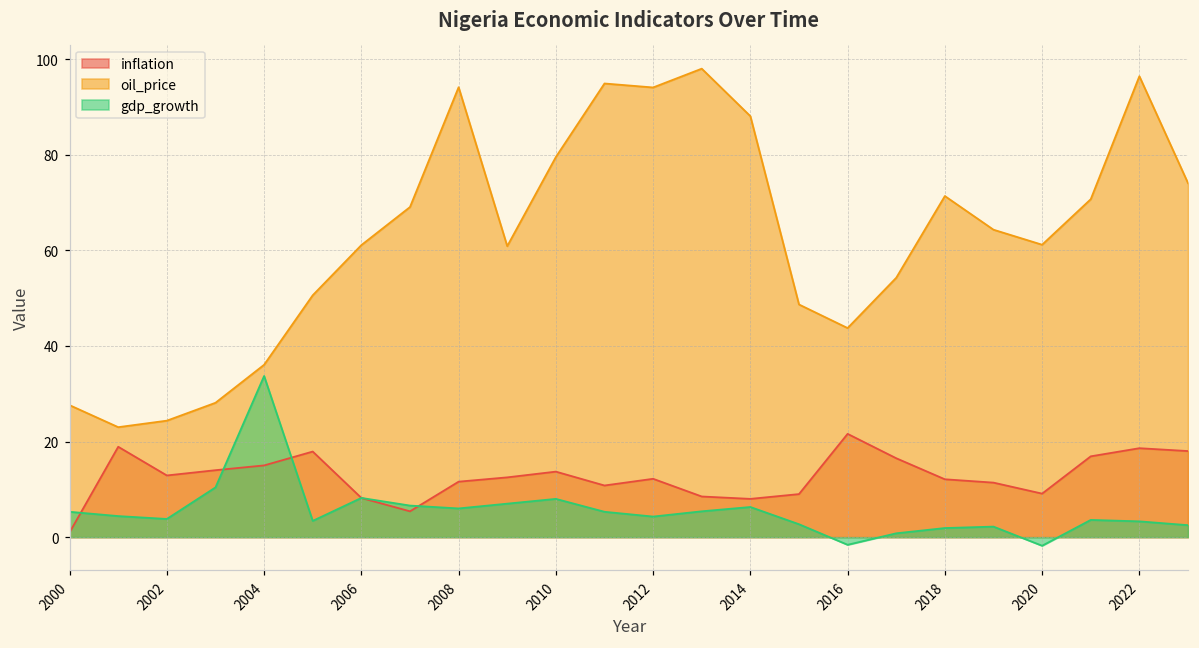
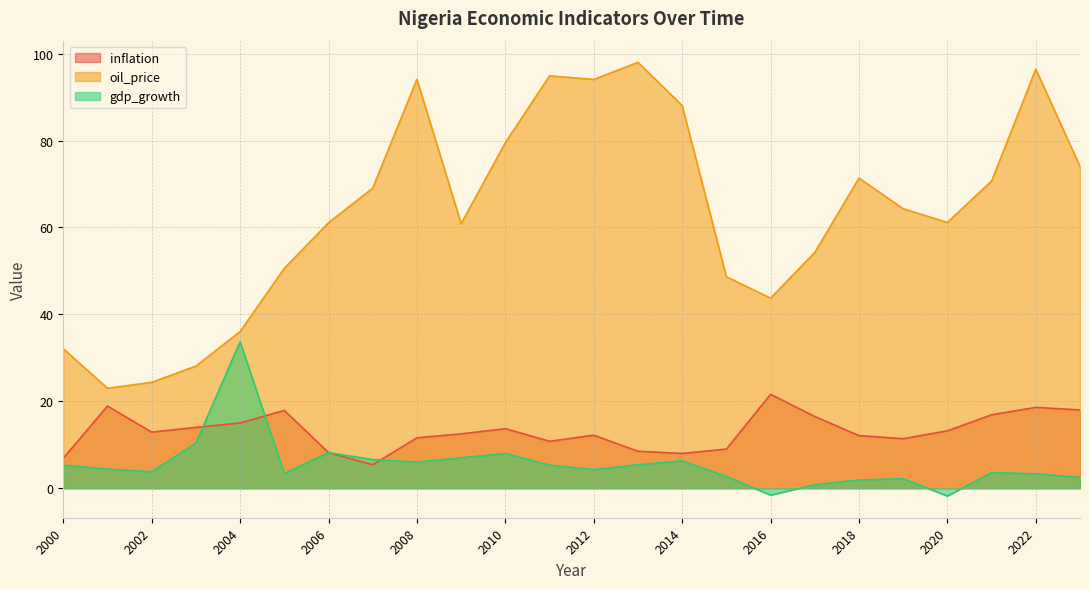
inflation, 2000: 1 -> 7
oil_price, 2000: 28 -> 32
inflation, 2020: 9 -> 13
